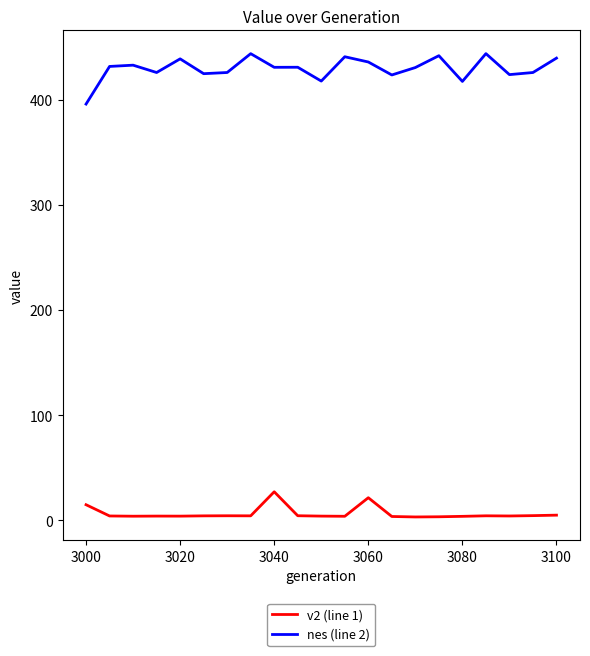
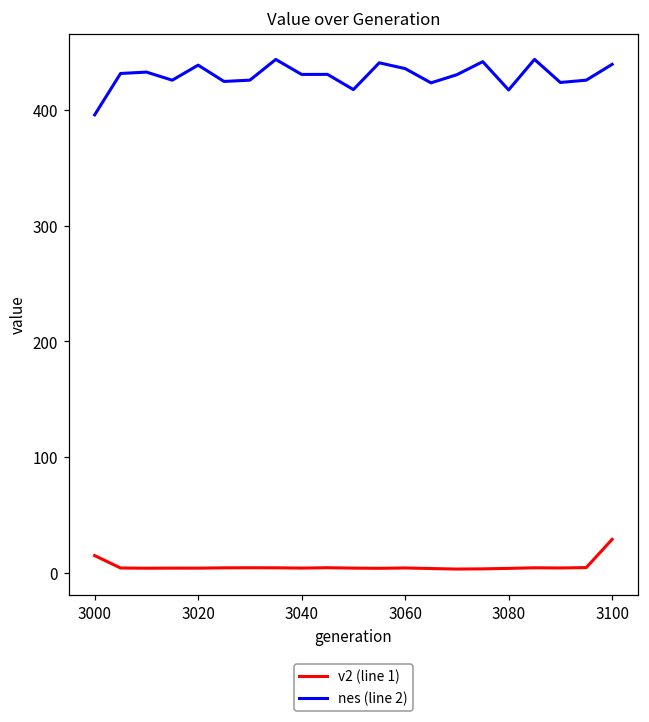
v2 (line 1), 3040: 27 -> 4
v2 (line 1), 3060: 21 -> 4
v2 (line 1), 3100: 5 -> 29
